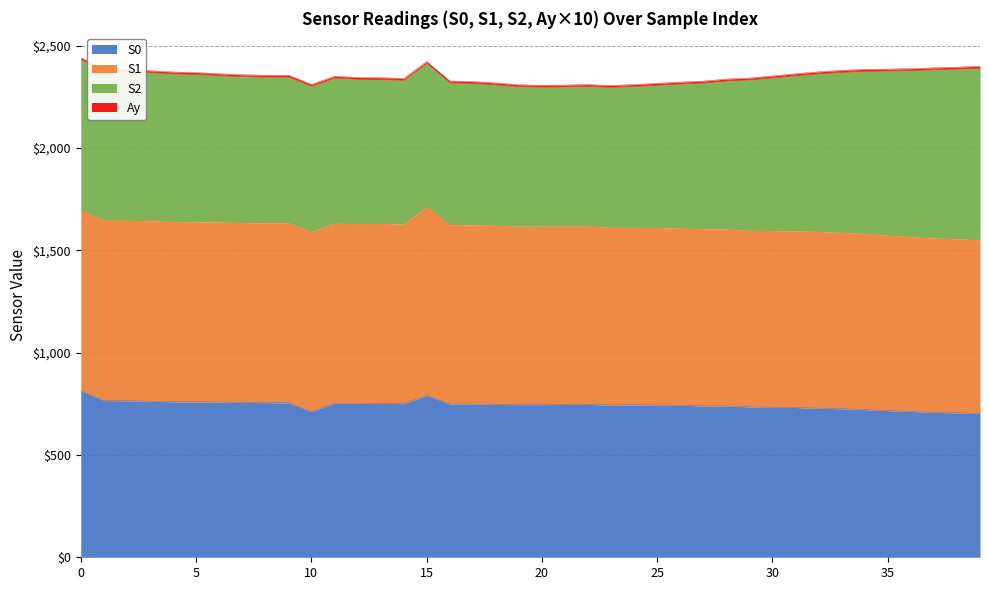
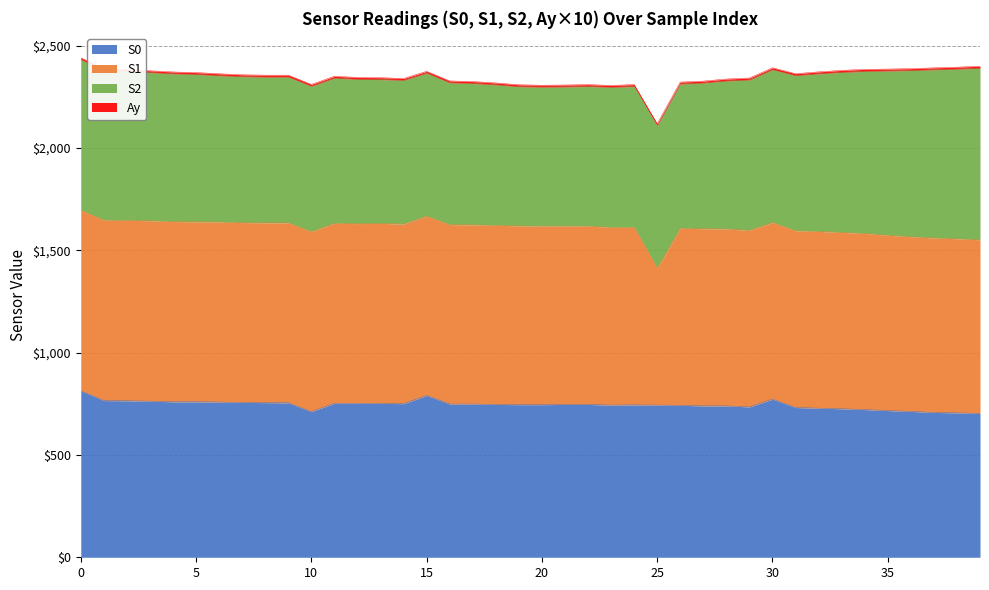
S1, 15: $930 -> $880
S1, 25: $870 -> $670
S0, 30: $730 -> $770
